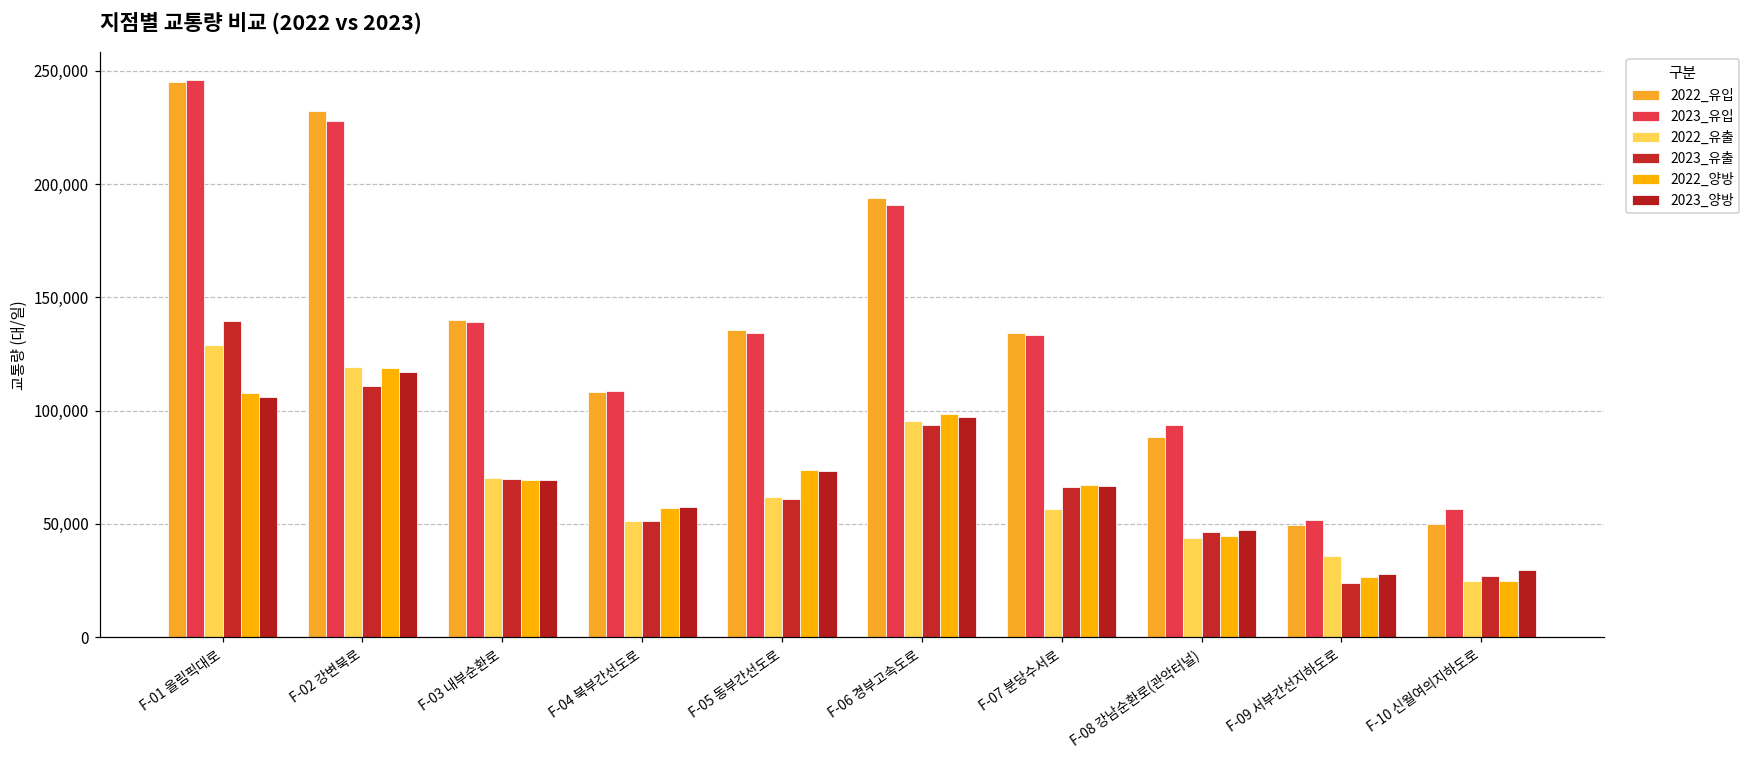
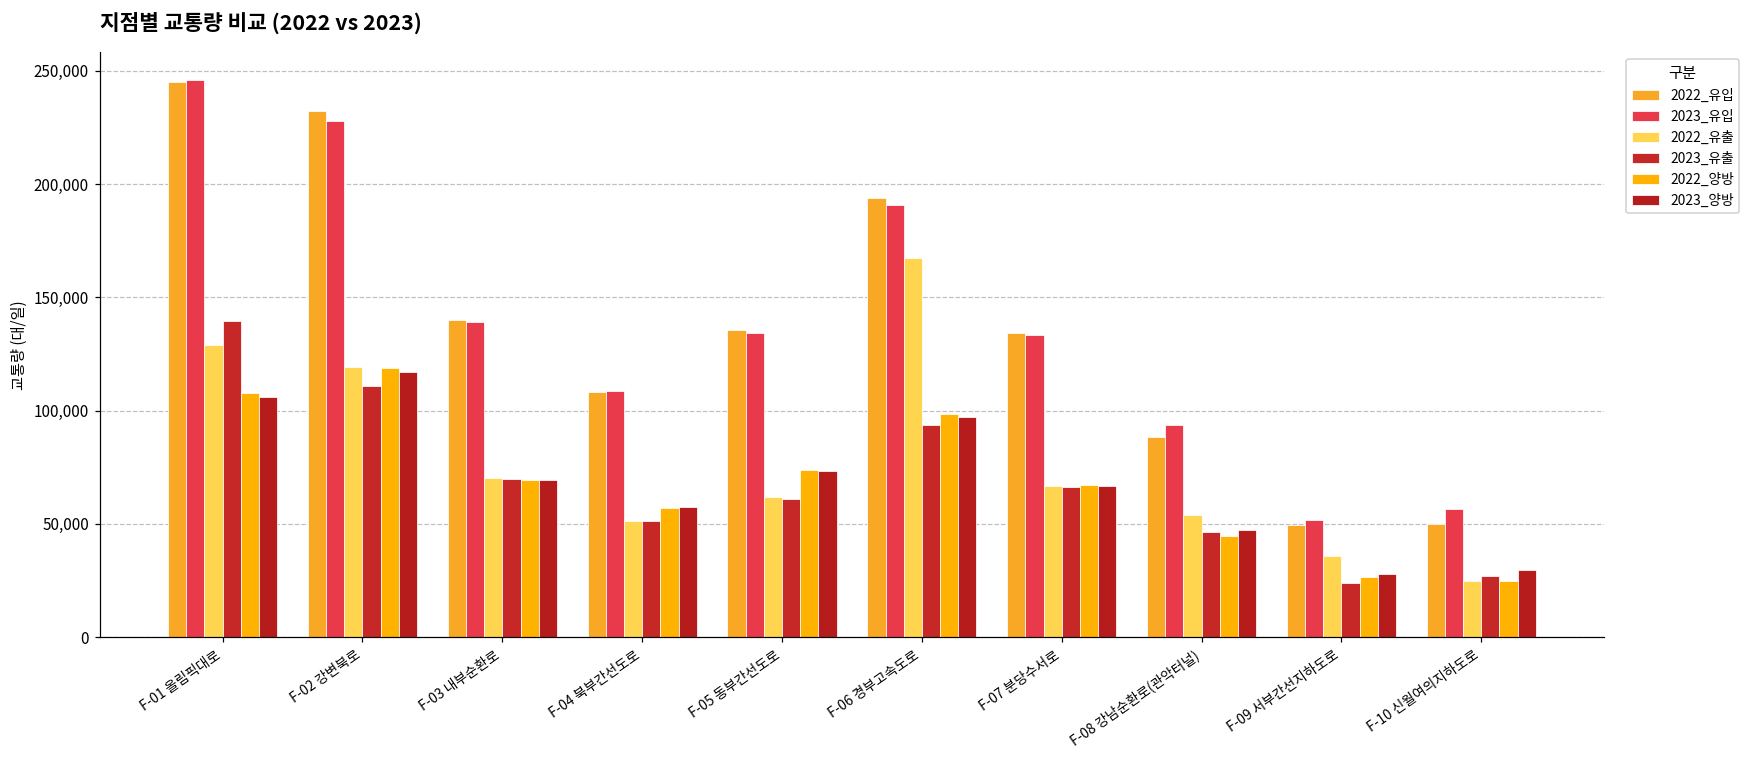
2022_유출, F-06 경부고속도로: 95,000 -> 167,000
2022_유출, F-07 분당수서로: 57,000 -> 67,000
2022_유출, F-08 강남순환로(관악터널): 44,000 -> 54,000
